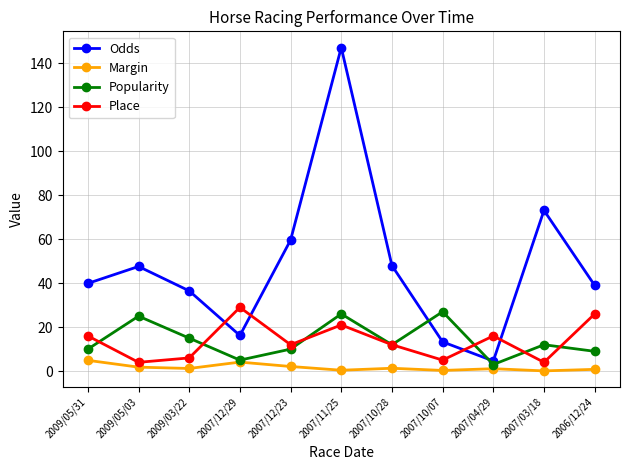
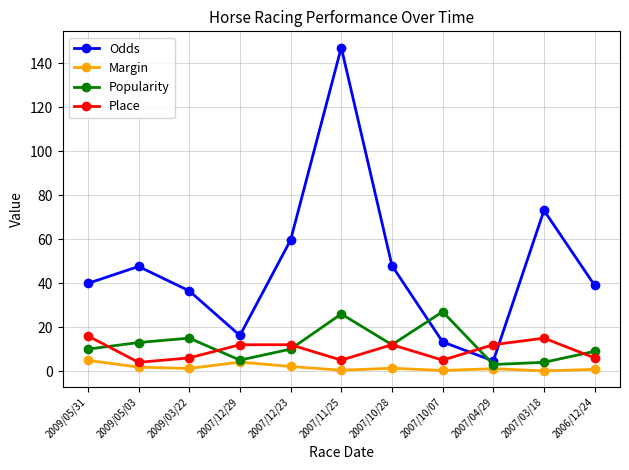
Popularity, 2009/05/03: 25 -> 13
Place, 2007/12/29: 29 -> 12
Place, 2007/11/25: 21 -> 5
Place, 2007/04/29: 16 -> 12
Popularity, 2007/03/18: 12 -> 4
Place, 2007/03/18: 4 -> 15
Place, 2006/12/24: 26 -> 6
